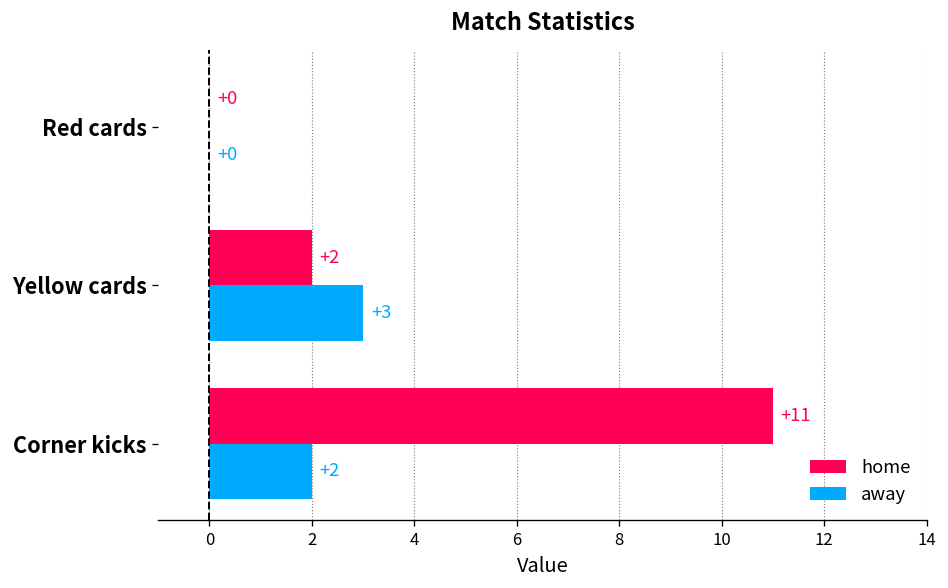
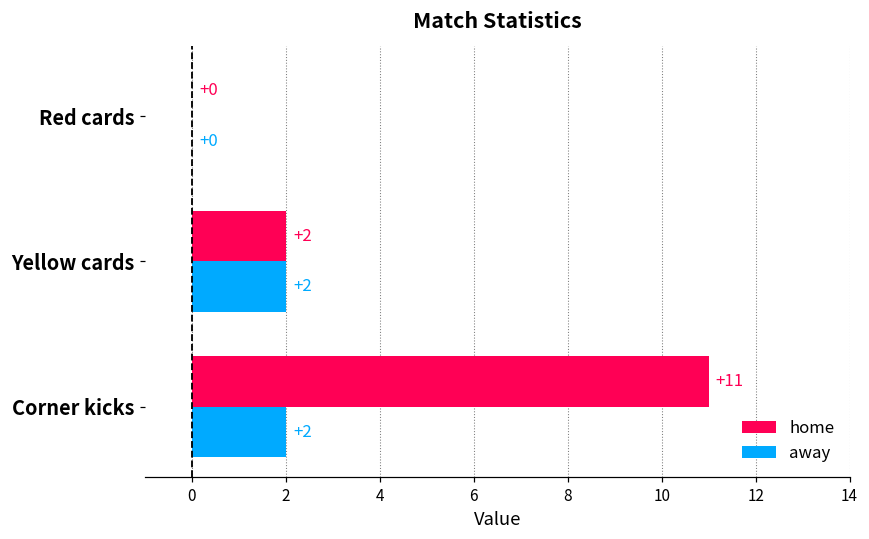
away, Yellow cards: +3 -> +2
